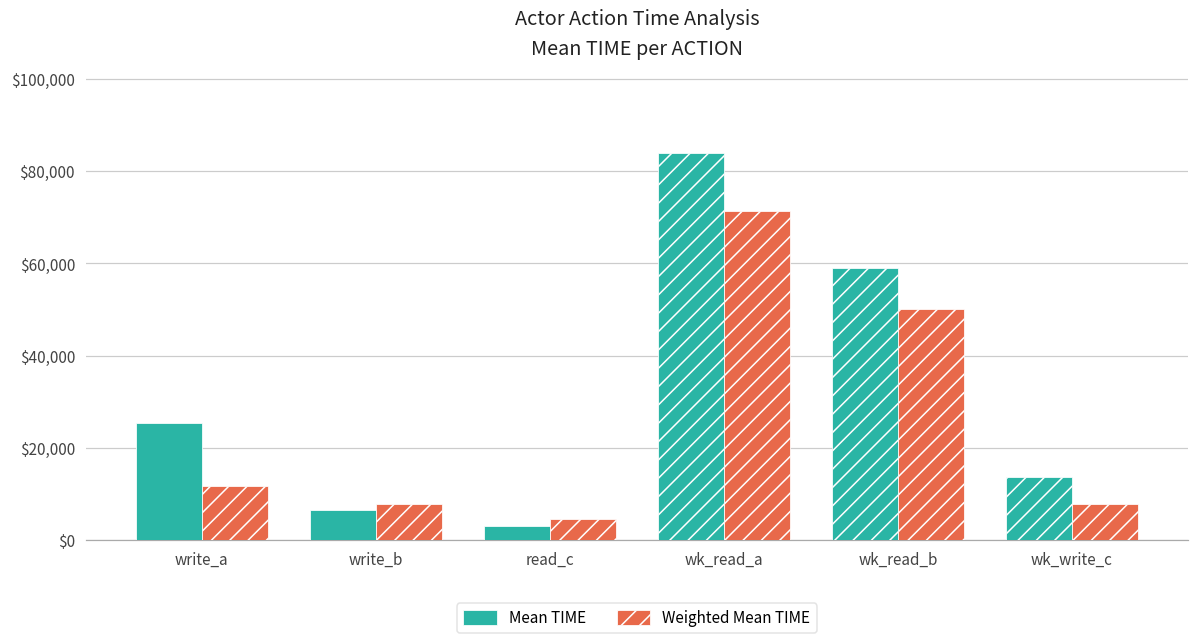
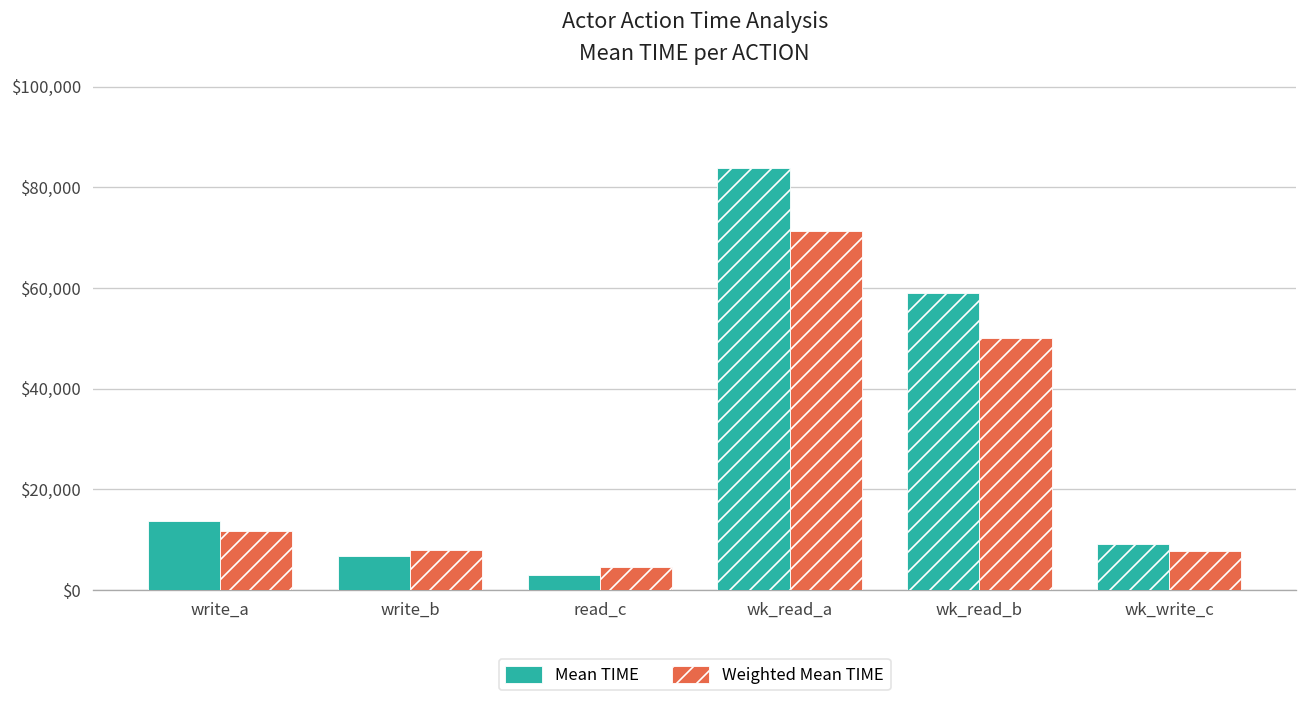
Mean TIME, write_a: $25,000 -> $14,000
Mean TIME, wk_write_c: $14,000 -> $9,000
